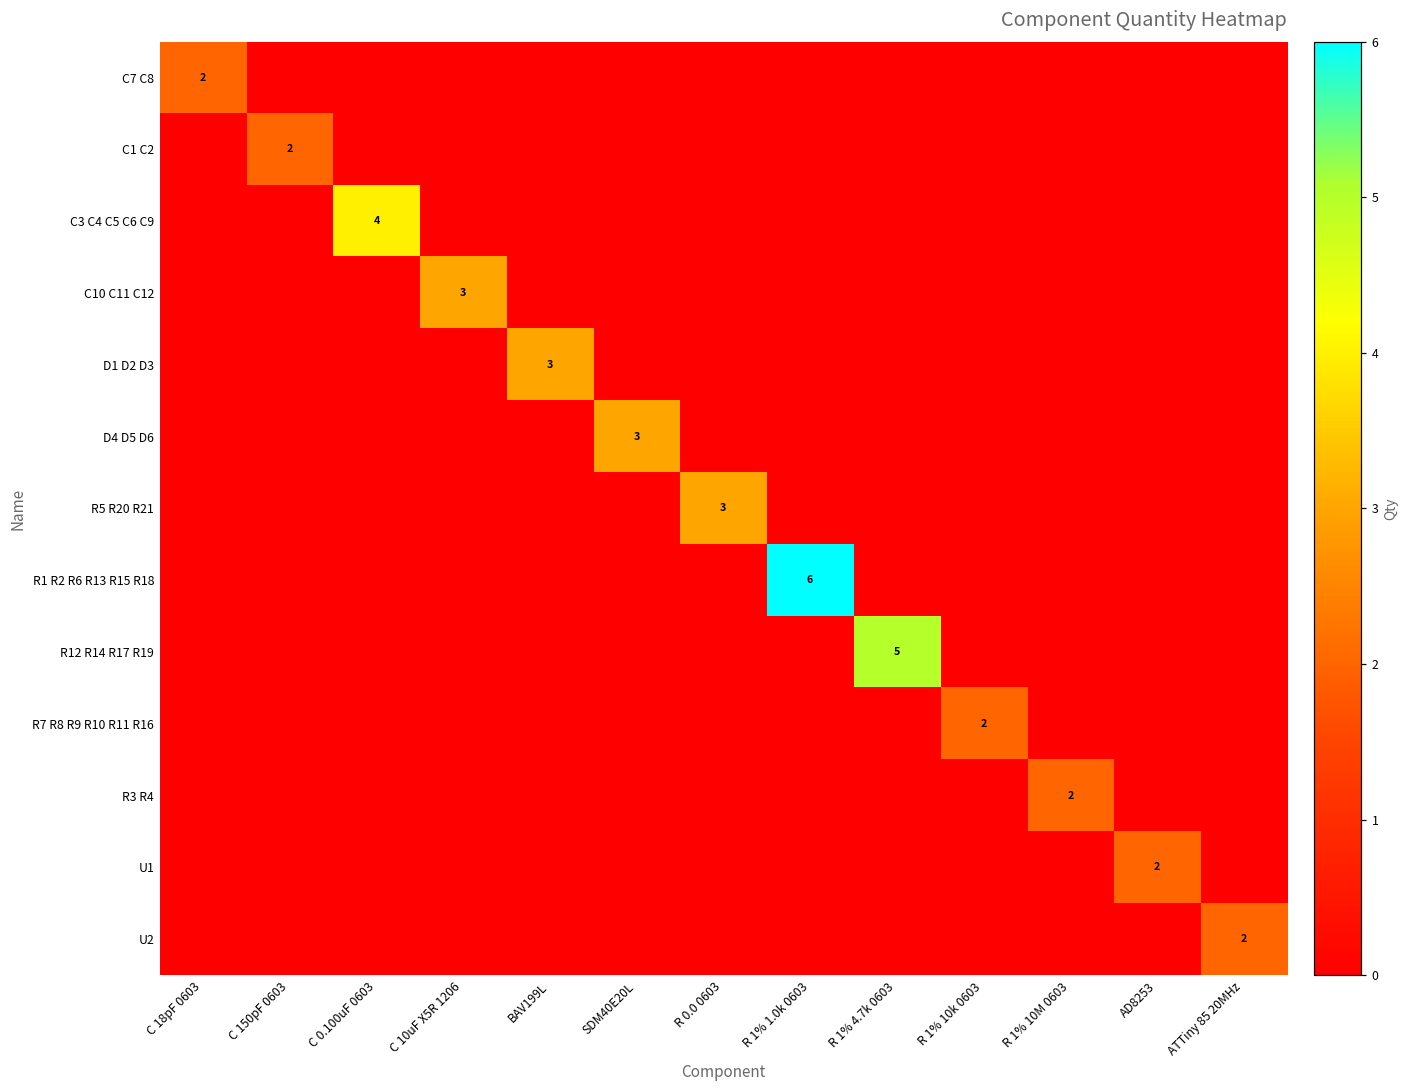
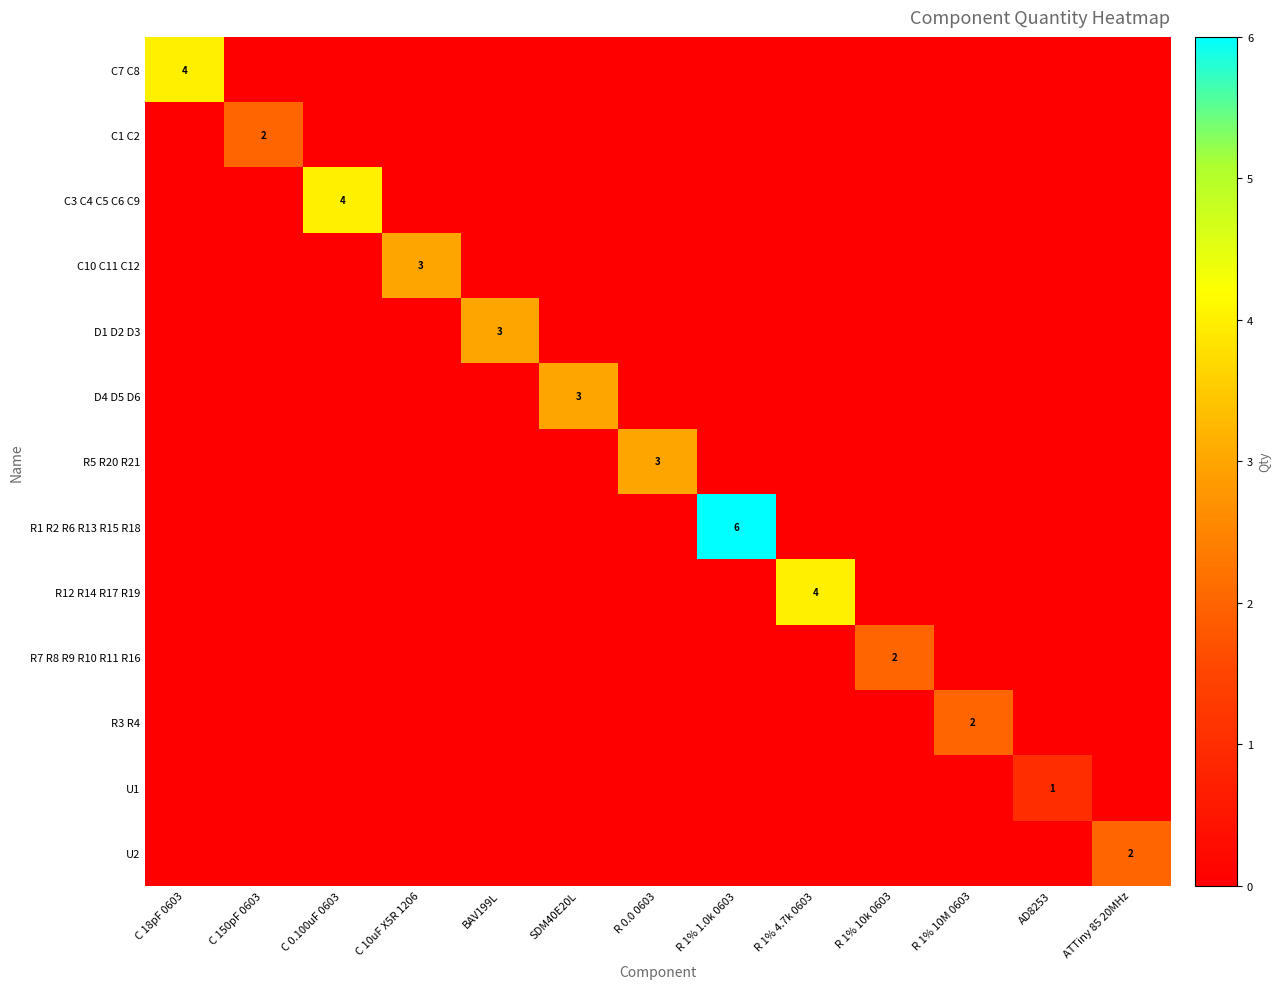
C7 C8, C 18pF 0603: 2 -> 4
R12 R14 R17 R19, R 1% 4.7k 0603: 5 -> 4
U1, AD8253: 2 -> 1
